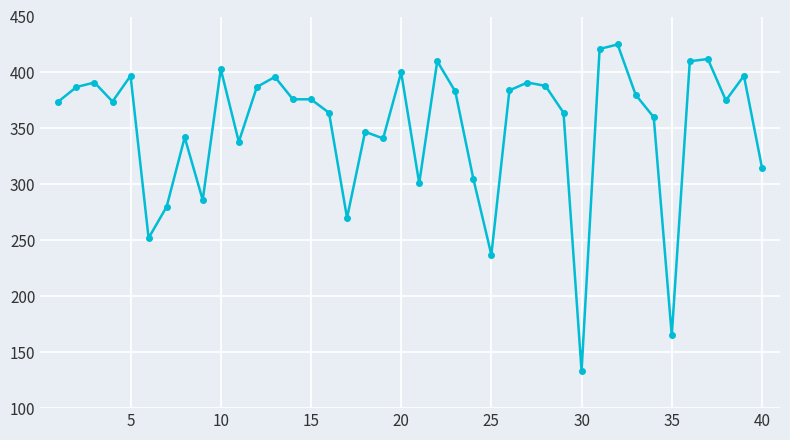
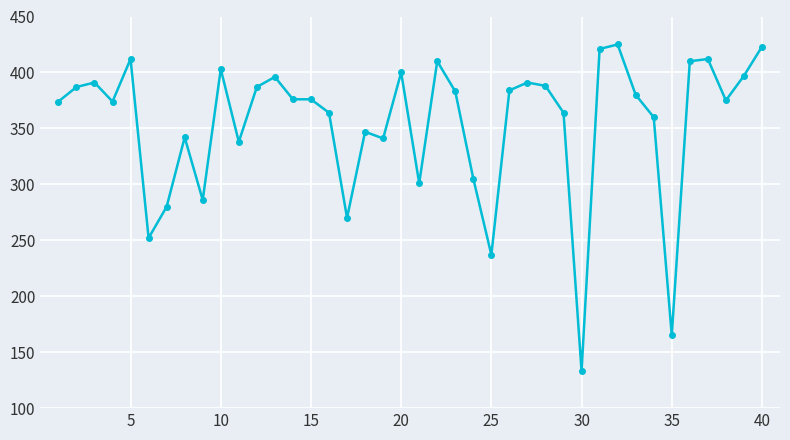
5: 397 -> 412
40: 315 -> 423
